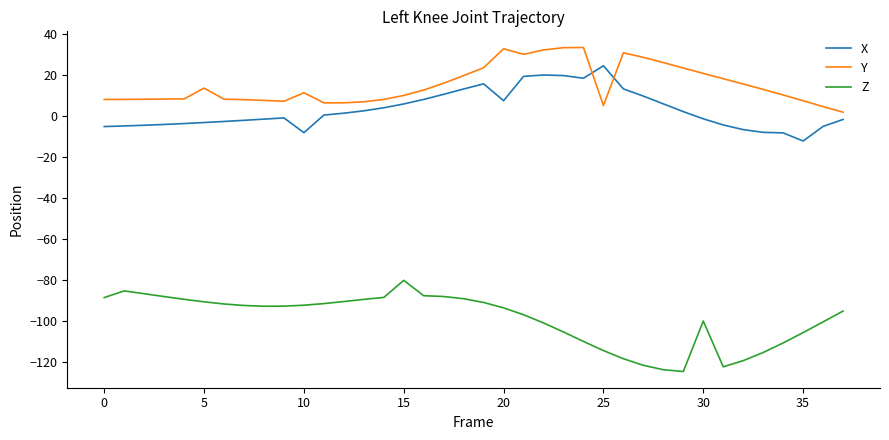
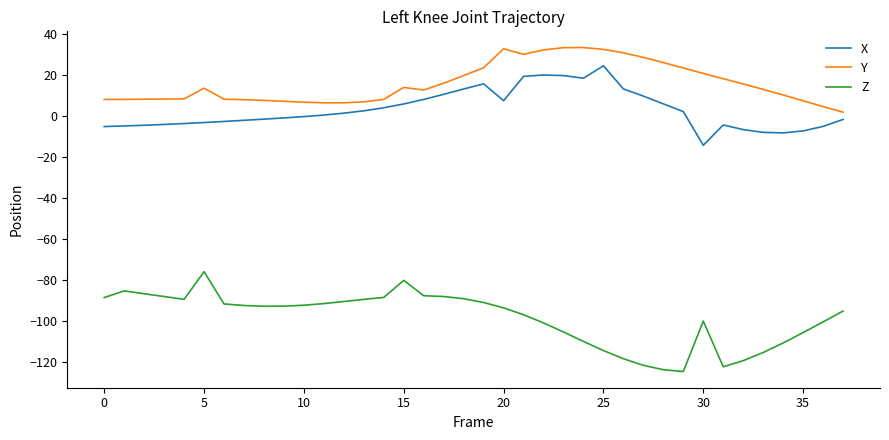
Z, 5: -91 -> -76
X, 10: -8 -> 0
Y, 10: 11 -> 7
Y, 15: 10 -> 14
Y, 25: 5 -> 33
X, 30: -1 -> -14
X, 35: -12 -> -7
